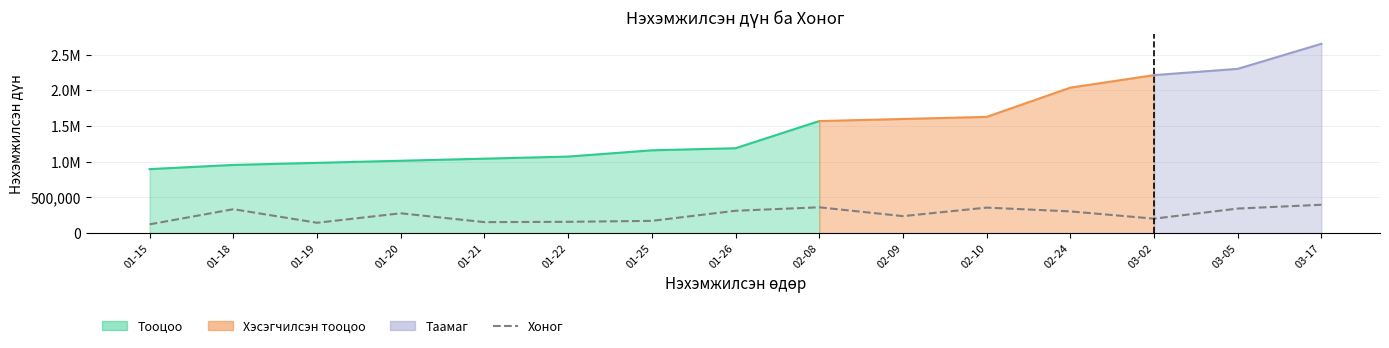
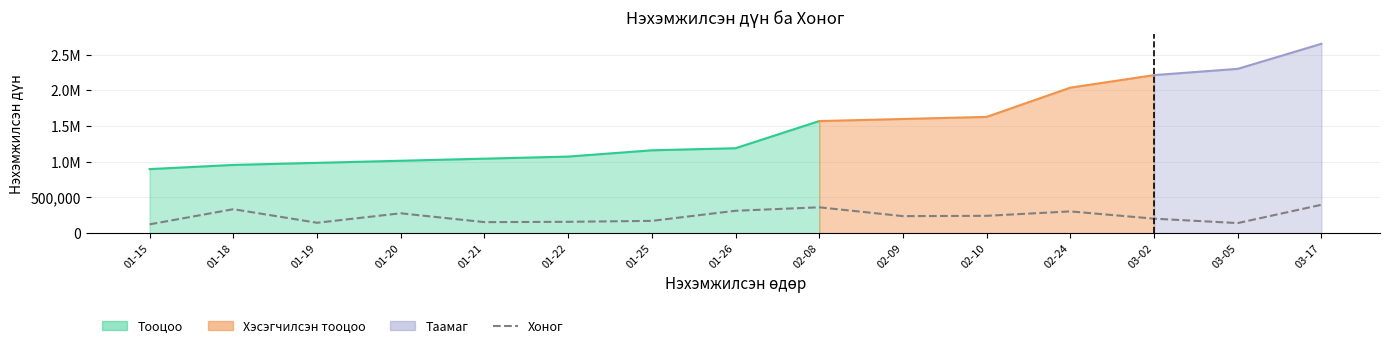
Хоног, 02-10: 400,000 -> 200,000
Хоног, 03-05: 300,000 -> 100,000
